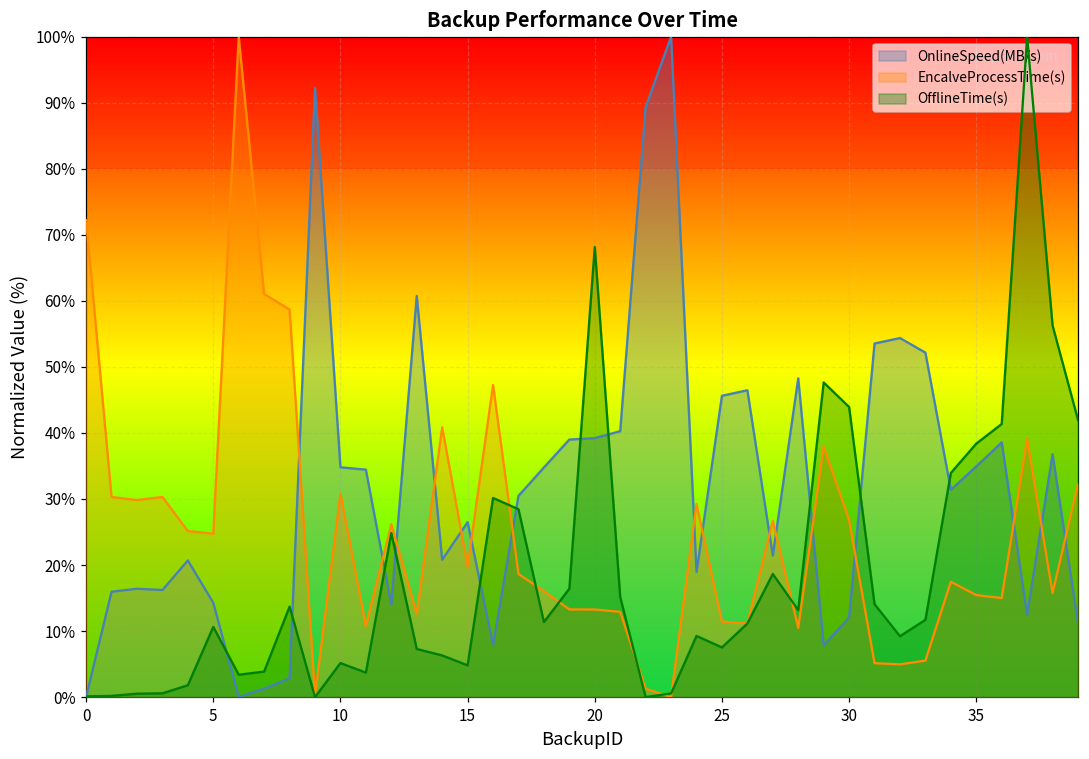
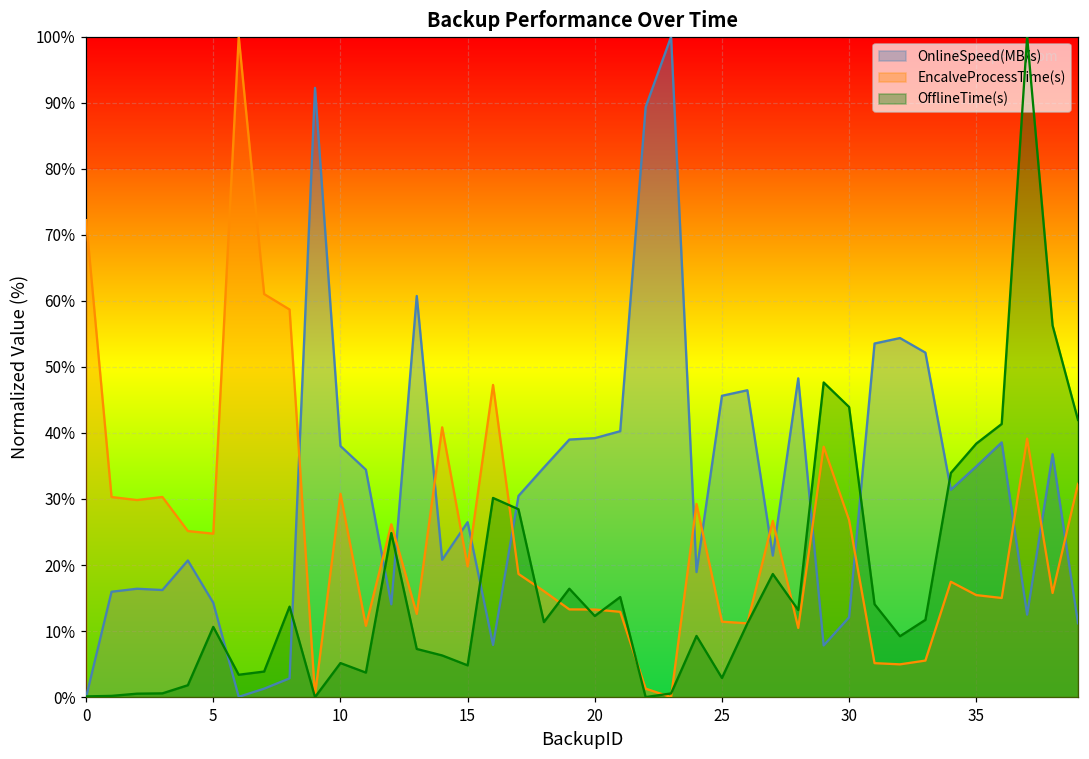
OnlineSpeed(MB/s), 10: 35% -> 38%
OfflineTime(s), 20: 68% -> 12%
OfflineTime(s), 25: 8% -> 3%
